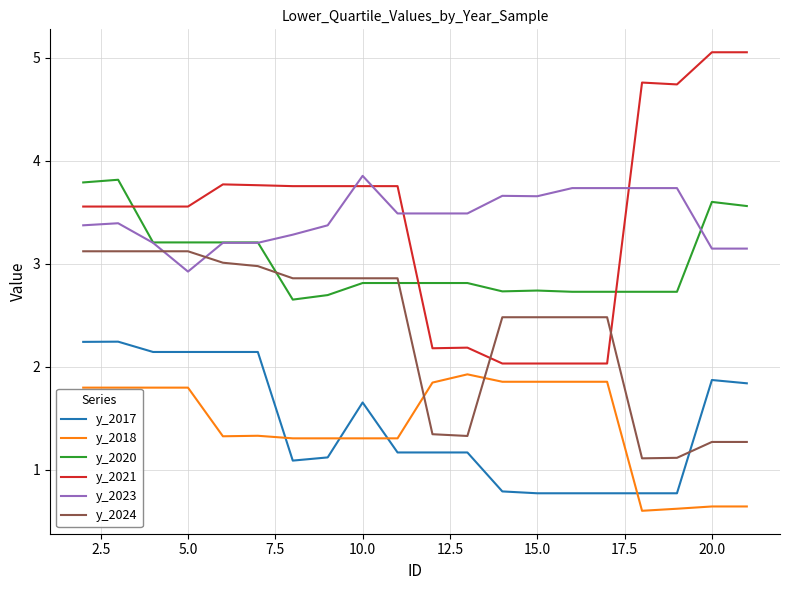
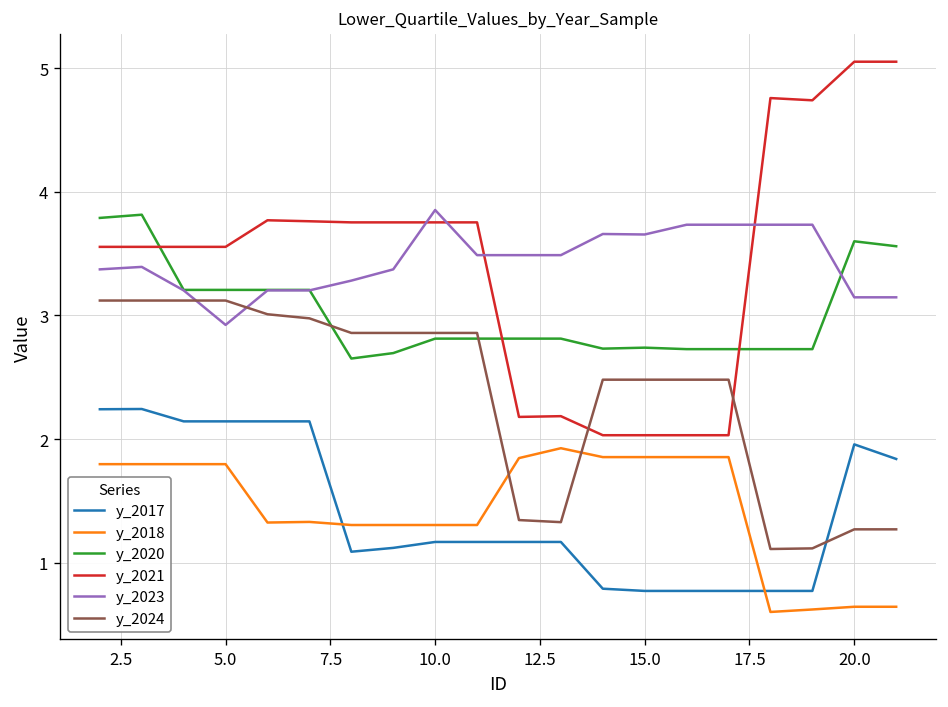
y_2017, 10.0: 1.65 -> 1.17
y_2017, 20.0: 1.87 -> 1.96
